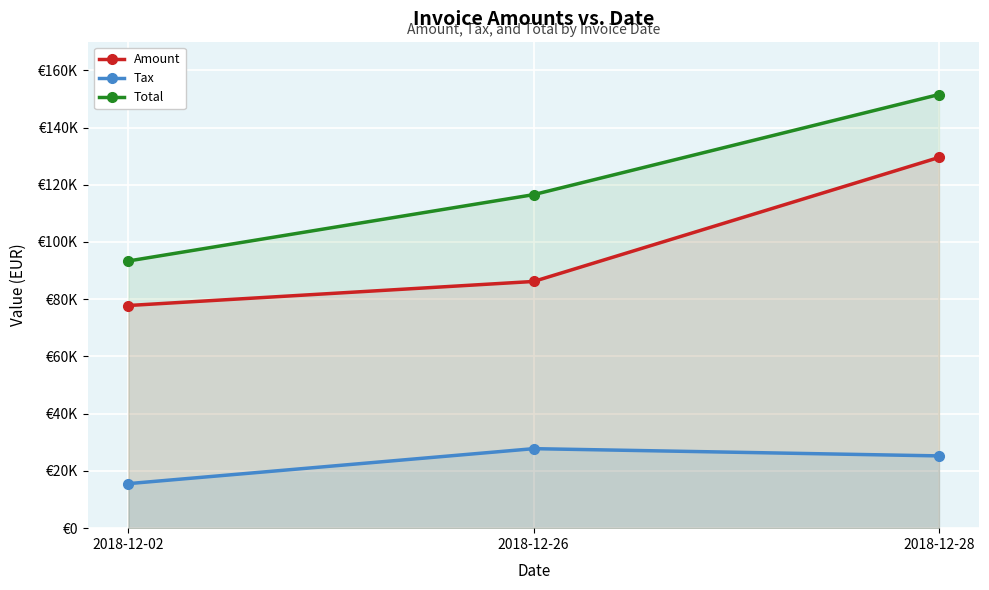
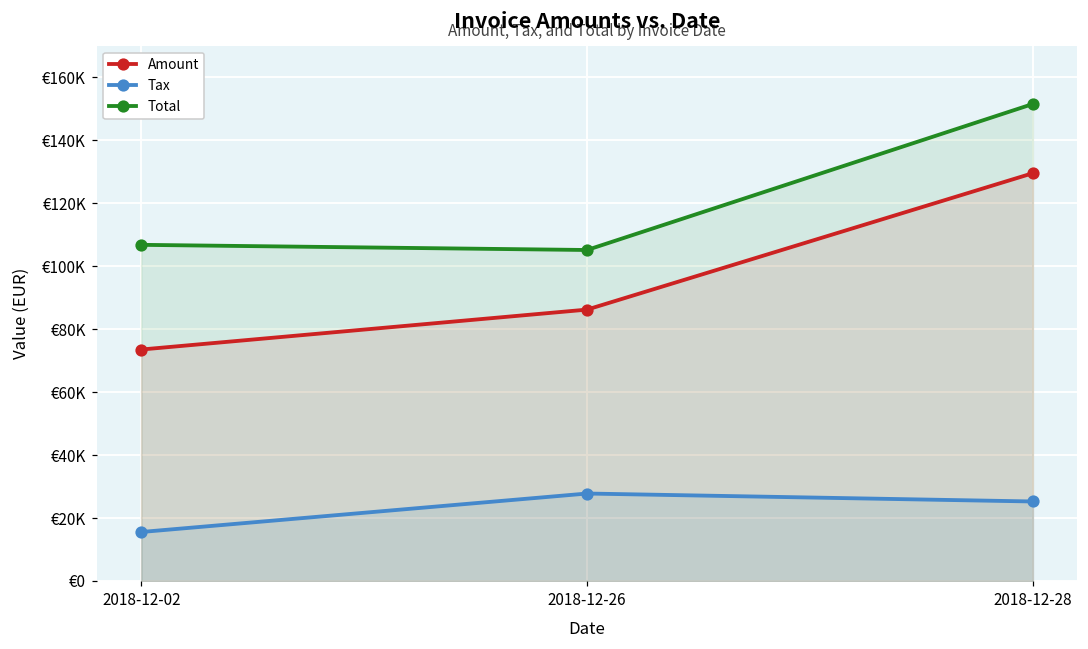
Amount, 2018-12-02: €78000 -> €74000
Total, 2018-12-02: €93000 -> €107000
Total, 2018-12-26: €117000 -> €105000
